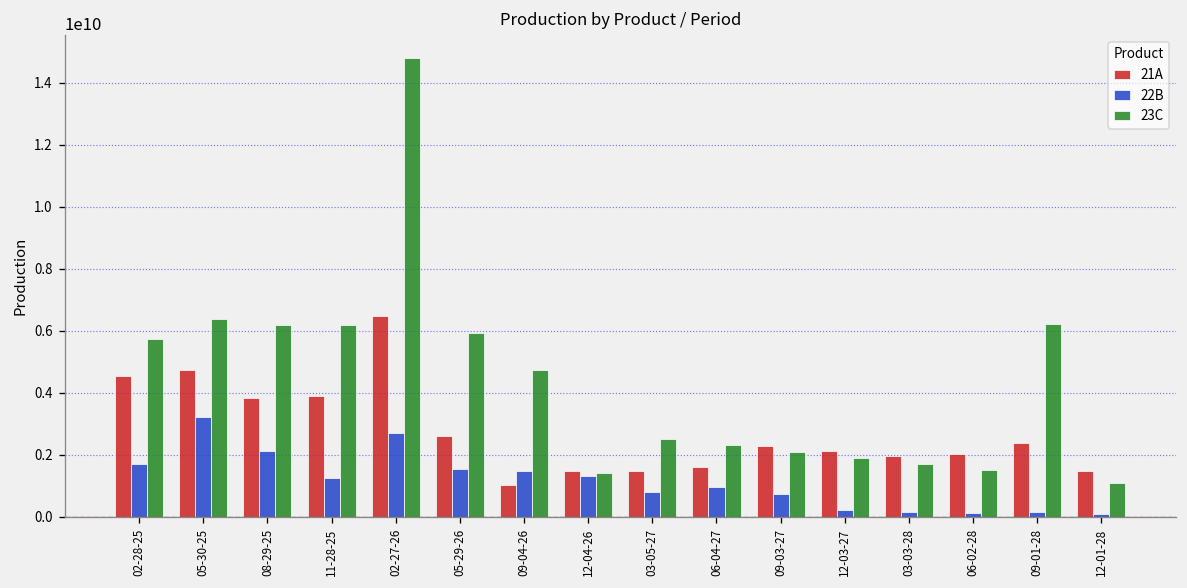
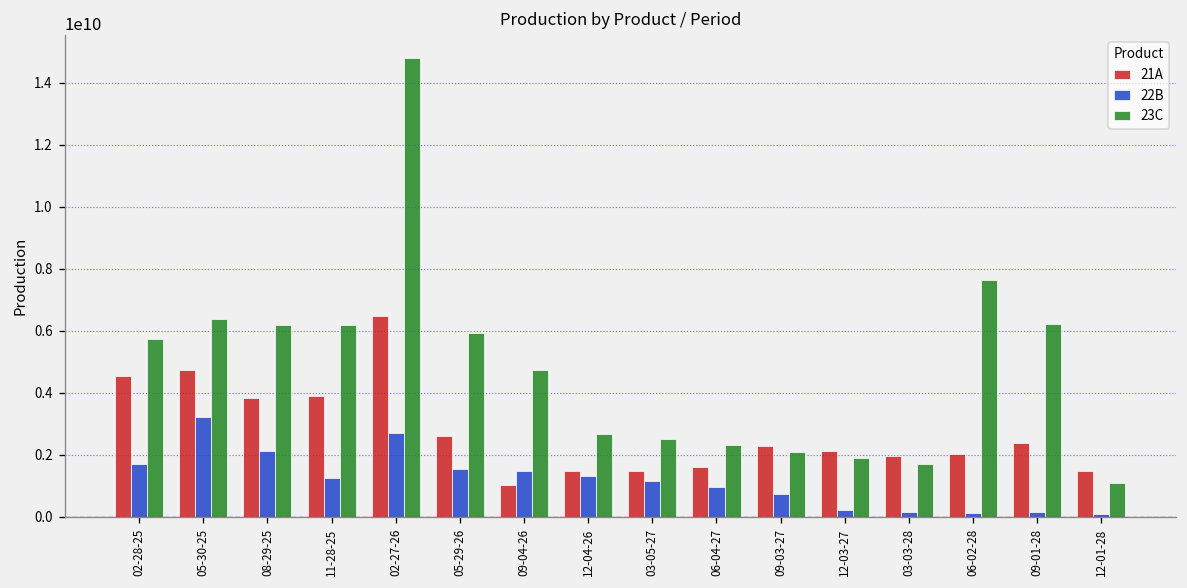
23C, 12-04-26: 1400000000 -> 2700000000
22B, 03-05-27: 800000000 -> 1100000000
23C, 06-02-28: 1500000000 -> 7600000000
